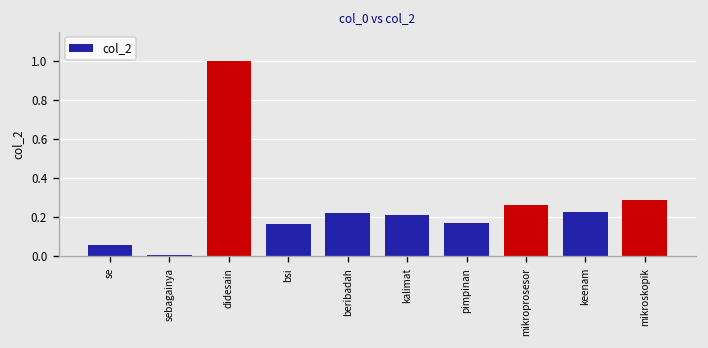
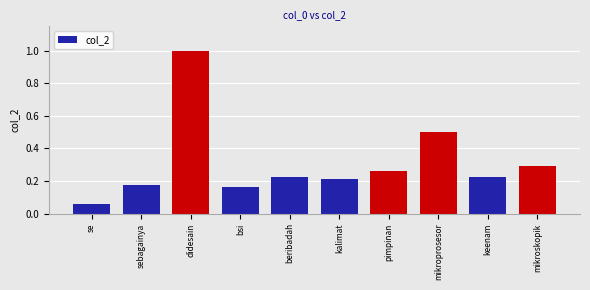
sebagainya: 0.01 -> 0.17
pimpinan: 0.17 -> 0.26
mikroprosesor: 0.26 -> 0.50
